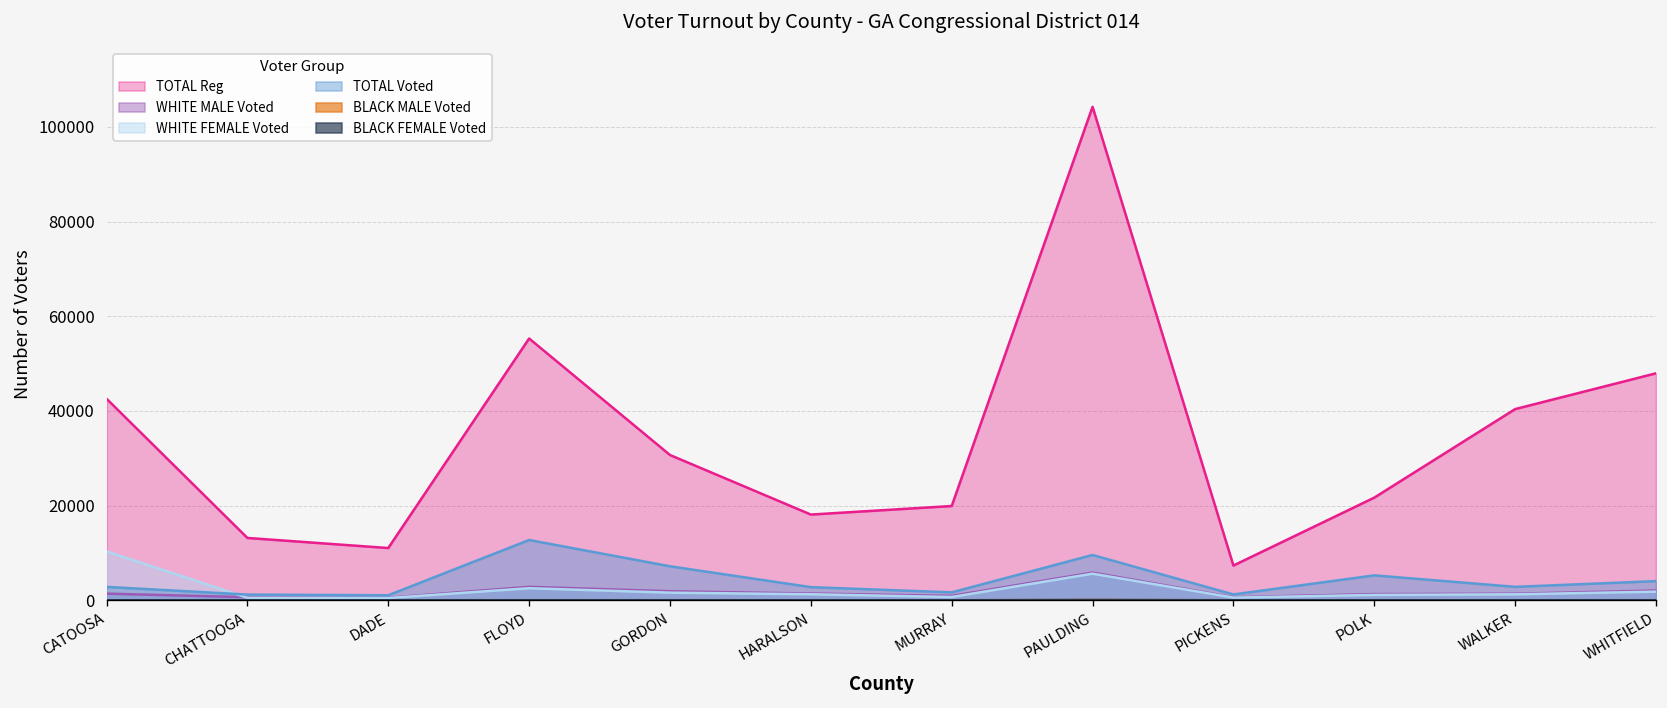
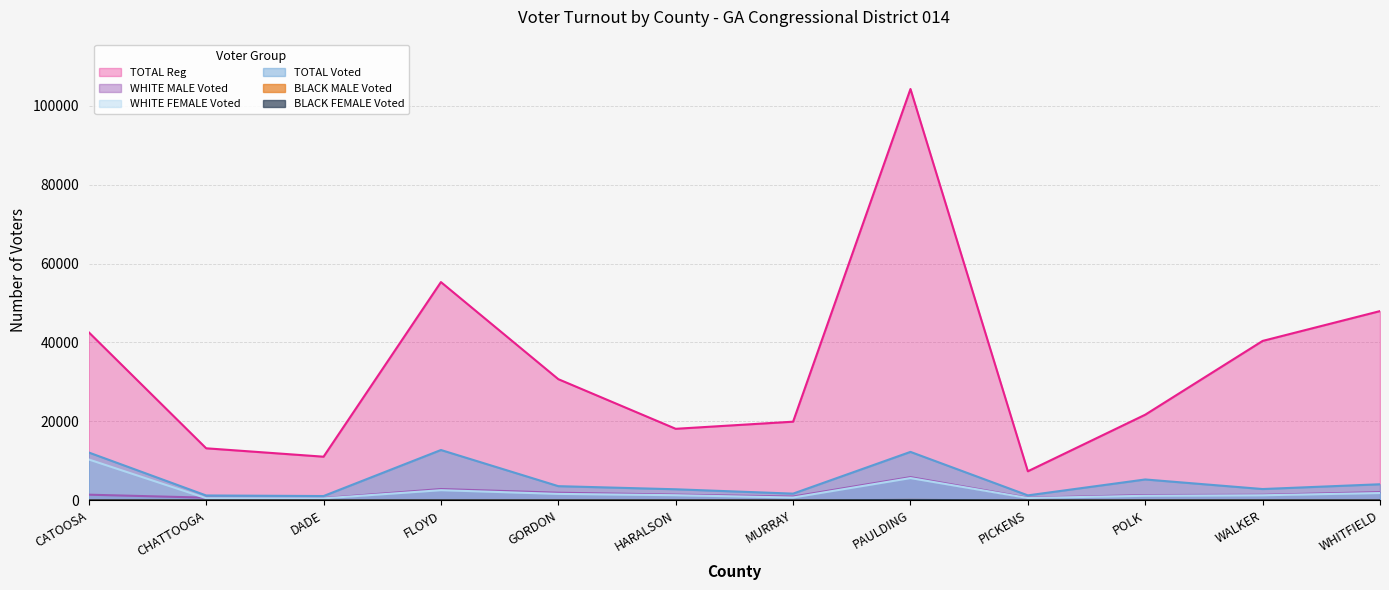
TOTAL Voted, CATOOSA: 3000 -> 12000
TOTAL Voted, GORDON: 7000 -> 4000
TOTAL Voted, PAULDING: 10000 -> 12000
